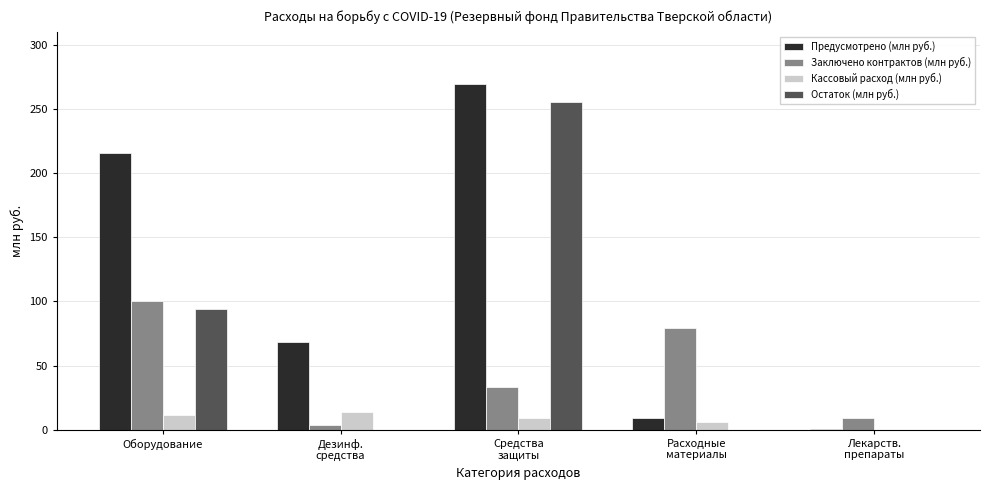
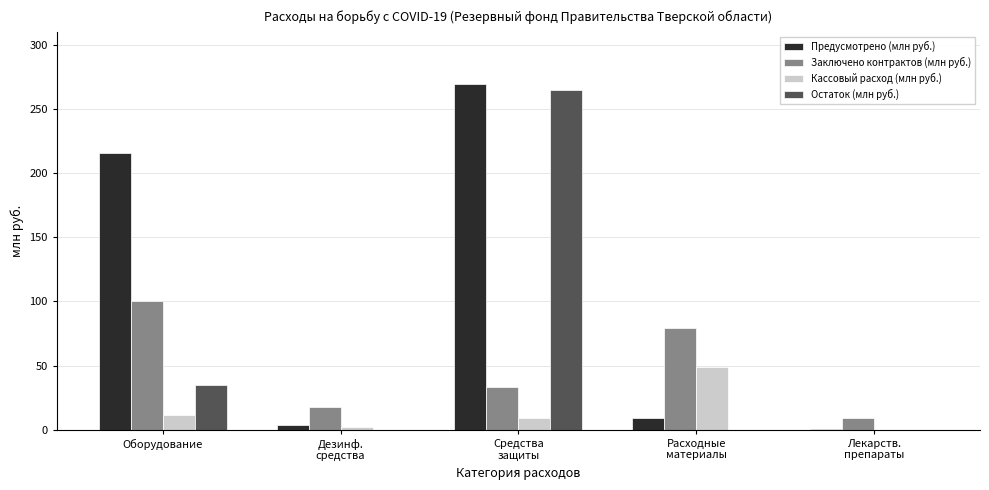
Остаток (млн руб.), Оборудование: 94 -> 35
Предусмотрено (млн руб.), Дезинф. средства: 68 -> 4
Заключено контрактов (млн руб.), Дезинф. средства: 4 -> 18
Кассовый расход (млн руб.), Дезинф. средства: 14 -> 2
Остаток (млн руб.), Средства защиты: 256 -> 265
Кассовый расход (млн руб.), Расходные материалы: 6 -> 49
